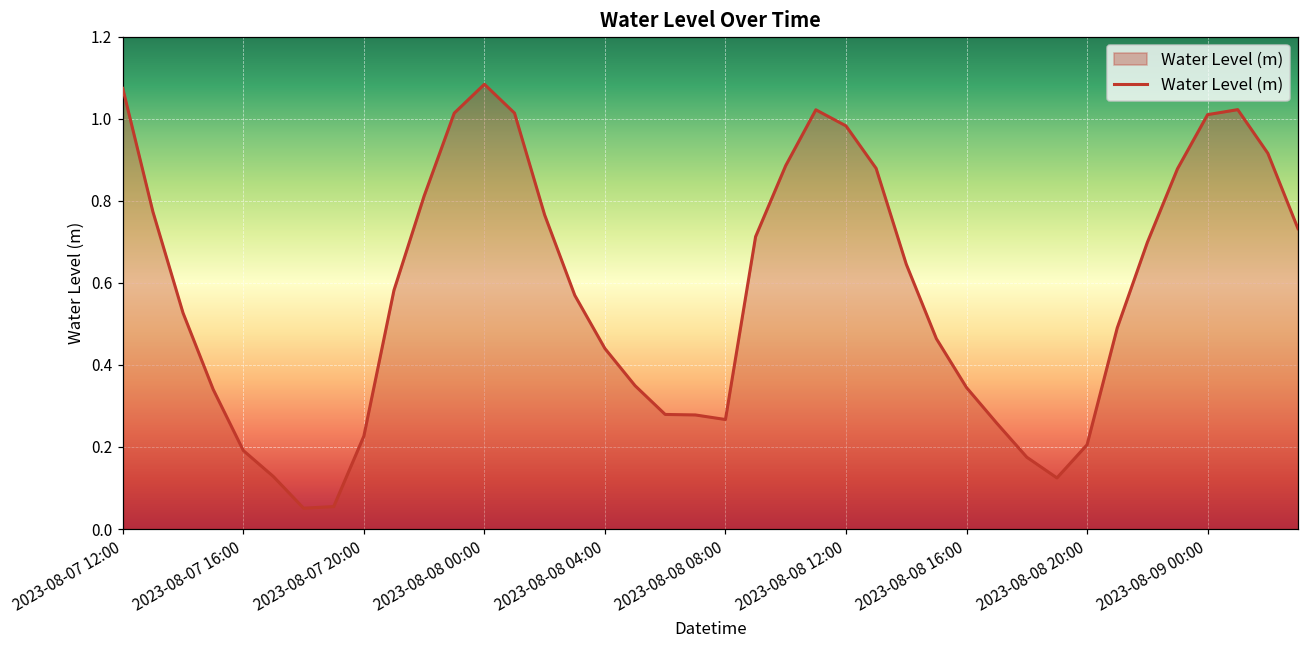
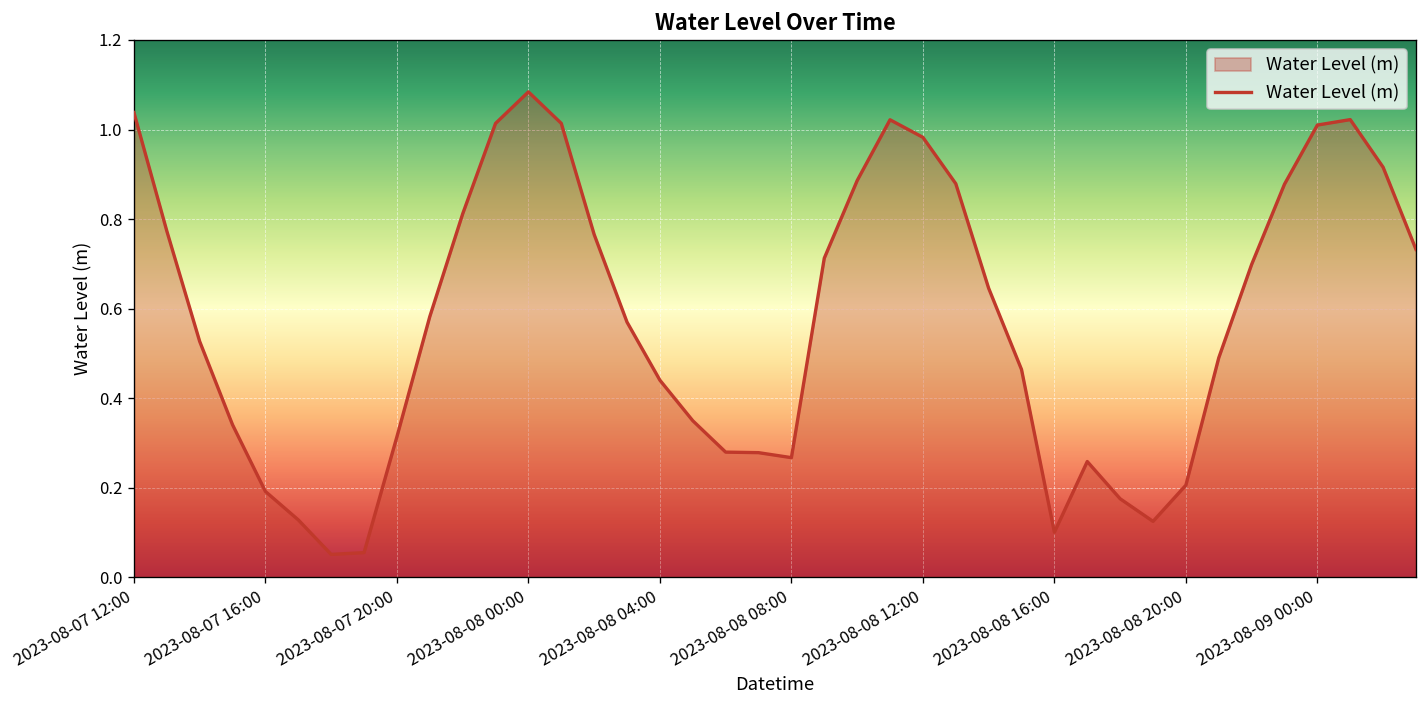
2023-08-07 12:00: 1.07 -> 1.04
2023-08-07 20:00: 0.23 -> 0.31
2023-08-08 16:00: 0.34 -> 0.10
